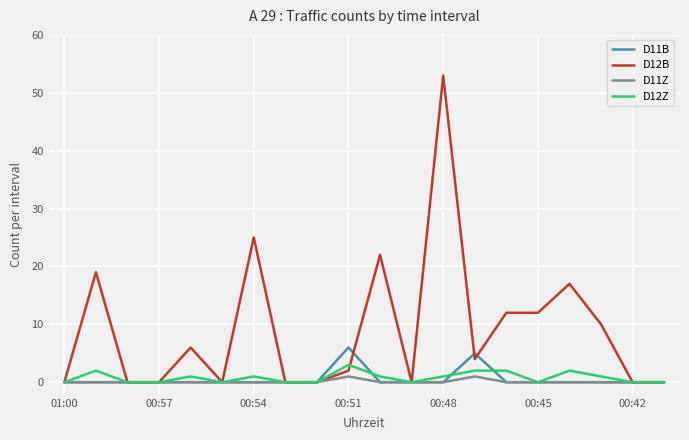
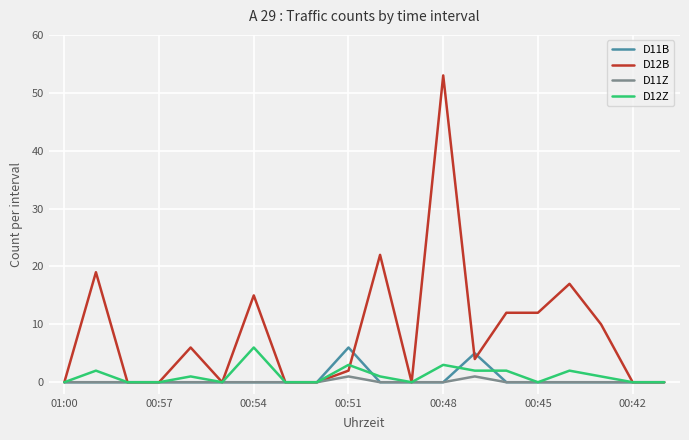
D12B, 00:54: 25 -> 15
D12Z, 00:54: 1 -> 6
D12Z, 00:48: 1 -> 3
